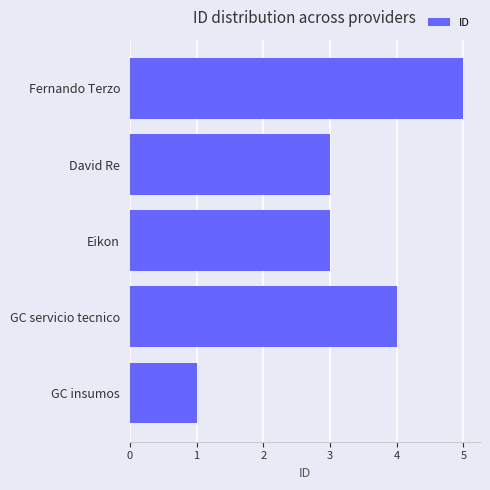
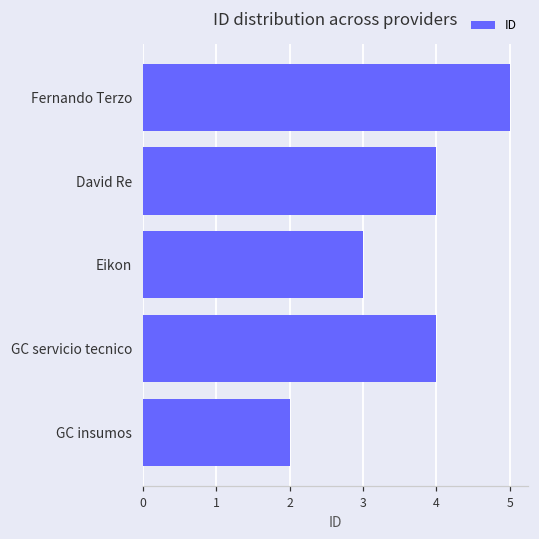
David Re: 3 -> 4
GC insumos: 1 -> 2
